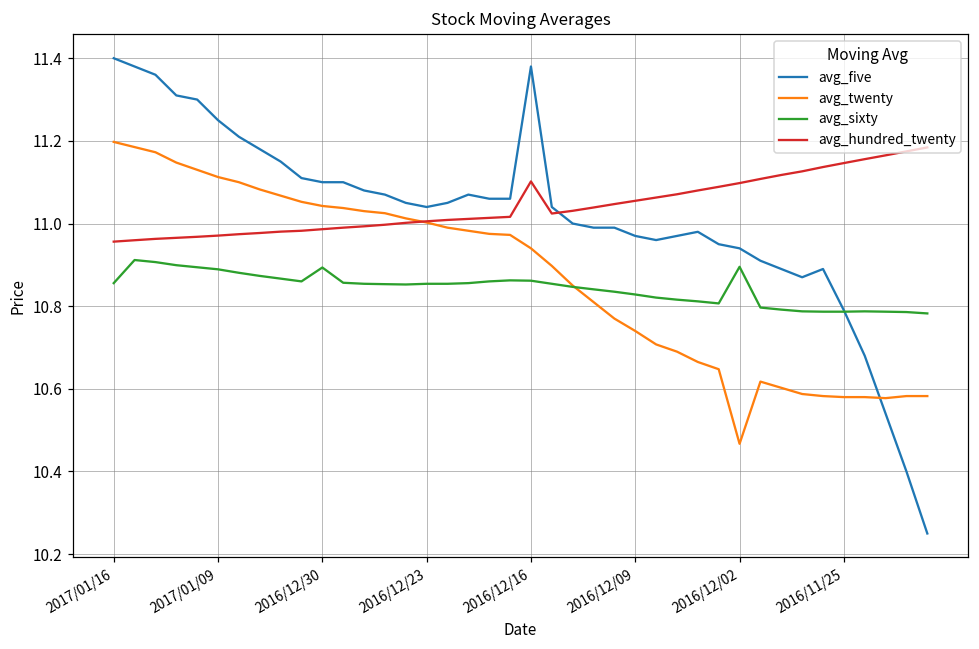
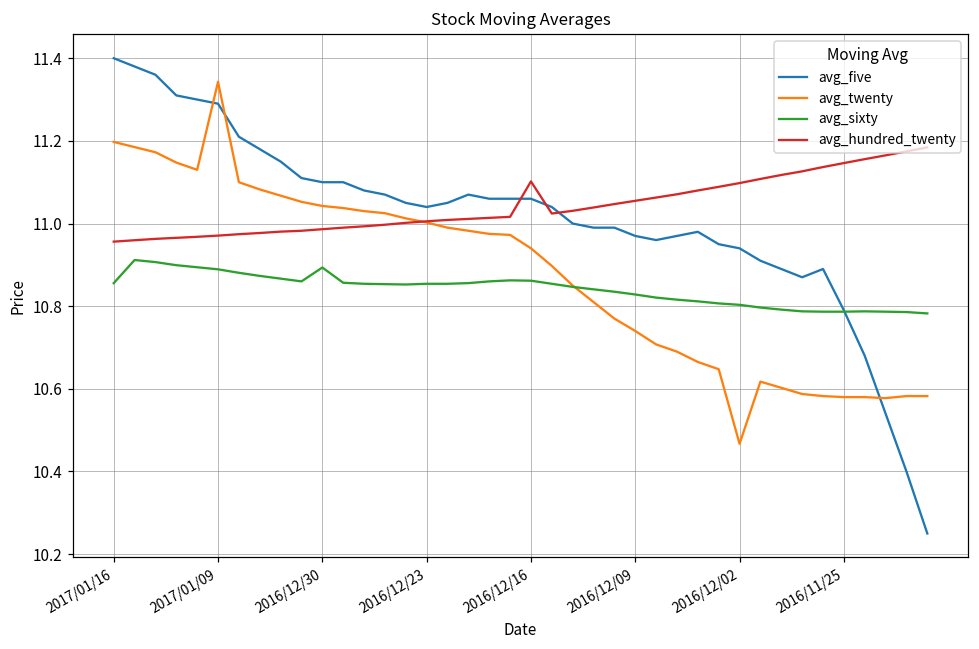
avg_five, 2017/01/09: 11.25 -> 11.29
avg_twenty, 2017/01/09: 11.11 -> 11.34
avg_five, 2016/12/16: 11.38 -> 11.06
avg_sixty, 2016/12/02: 10.90 -> 10.80
